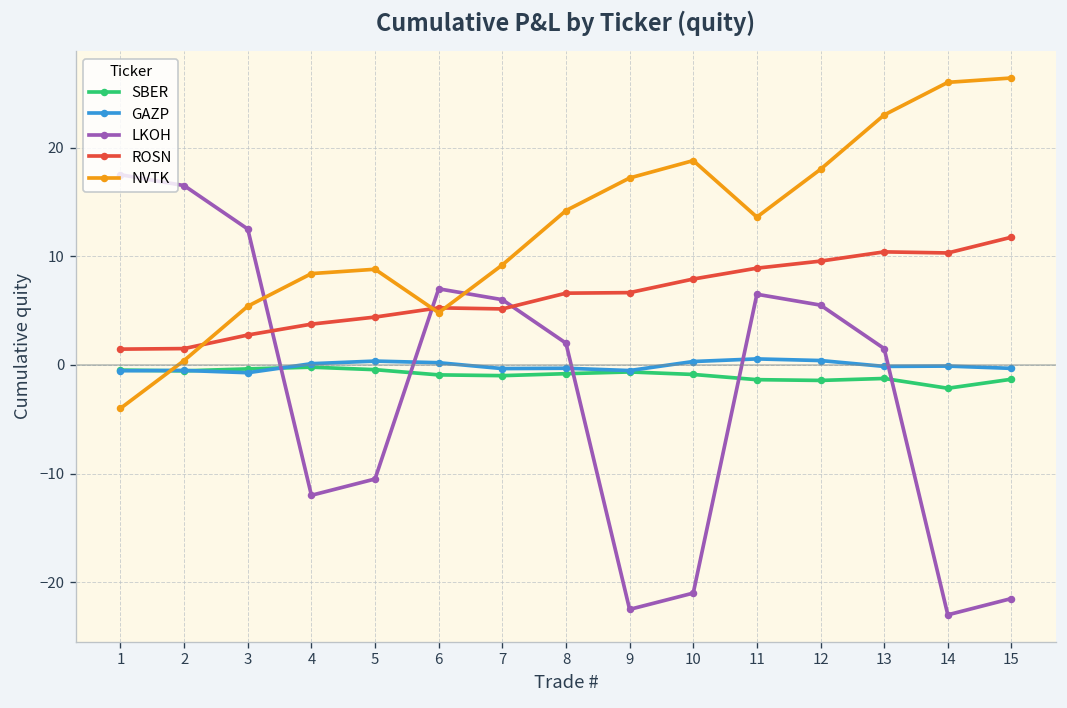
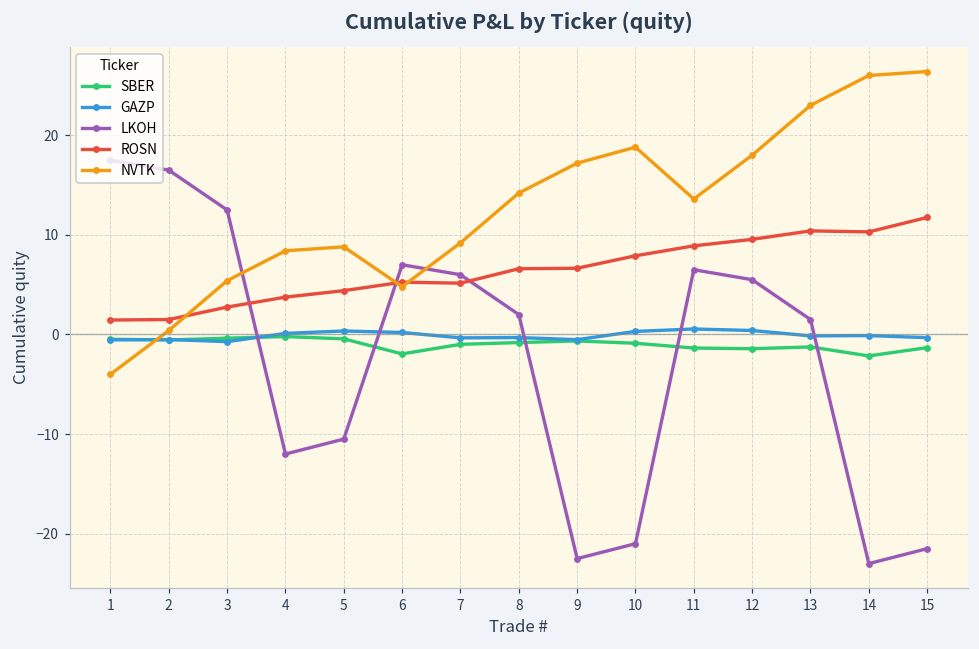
SBER, 6: -1 -> -2
